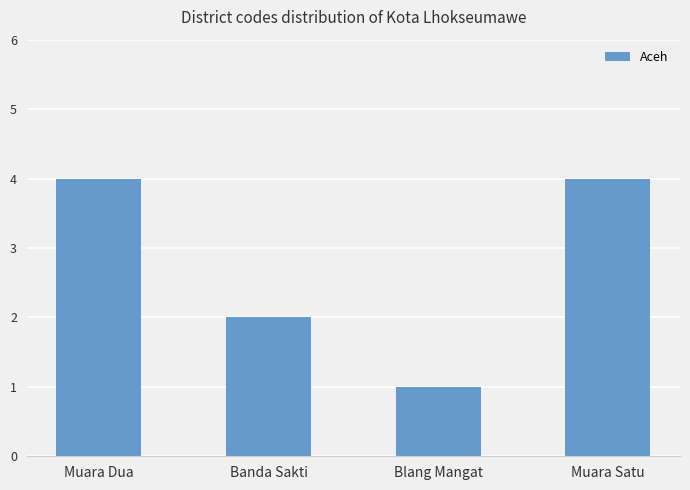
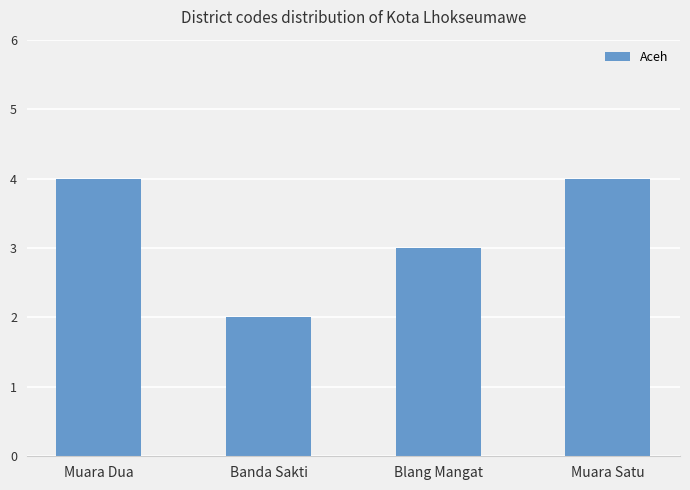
Blang Mangat: 1 -> 3
